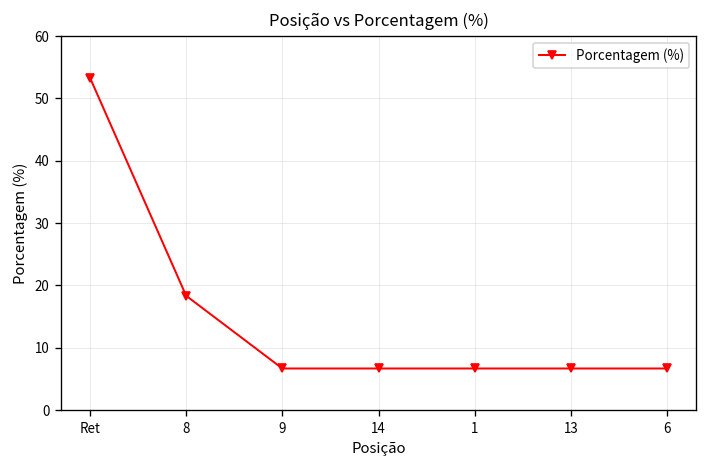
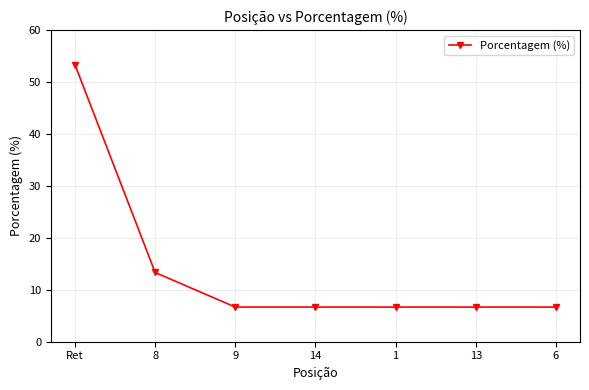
8: 18 -> 13
